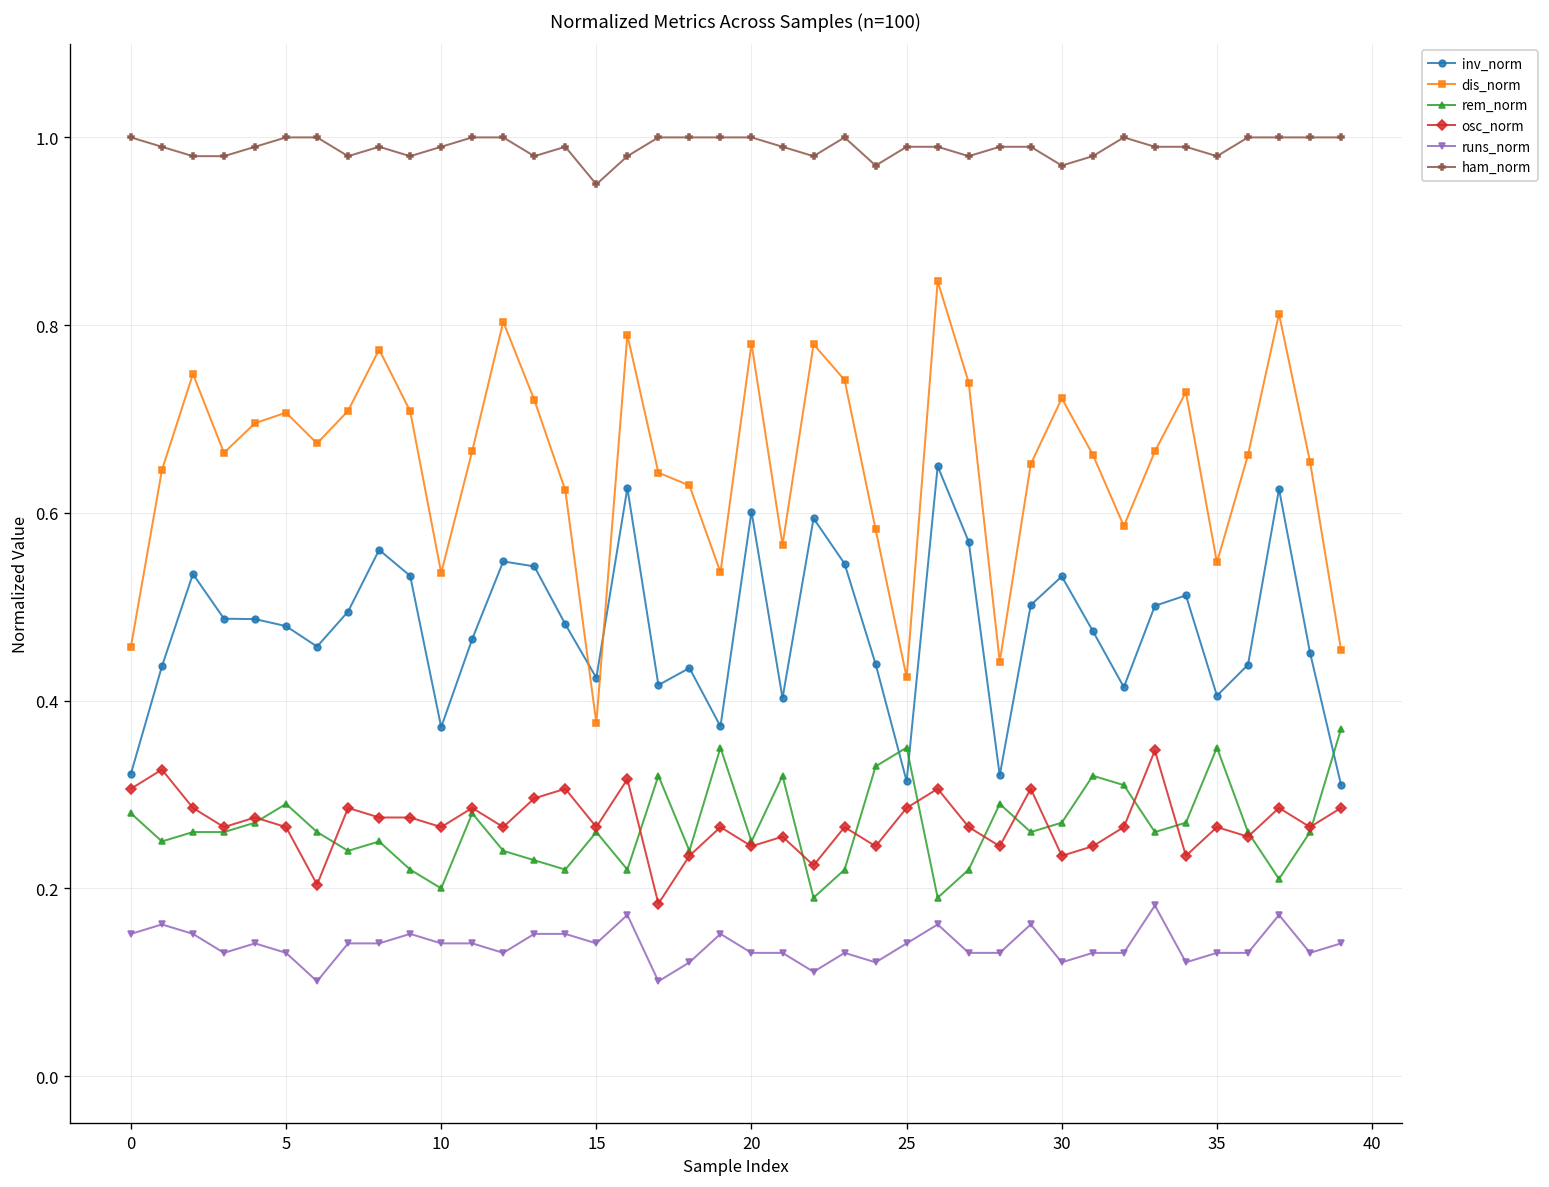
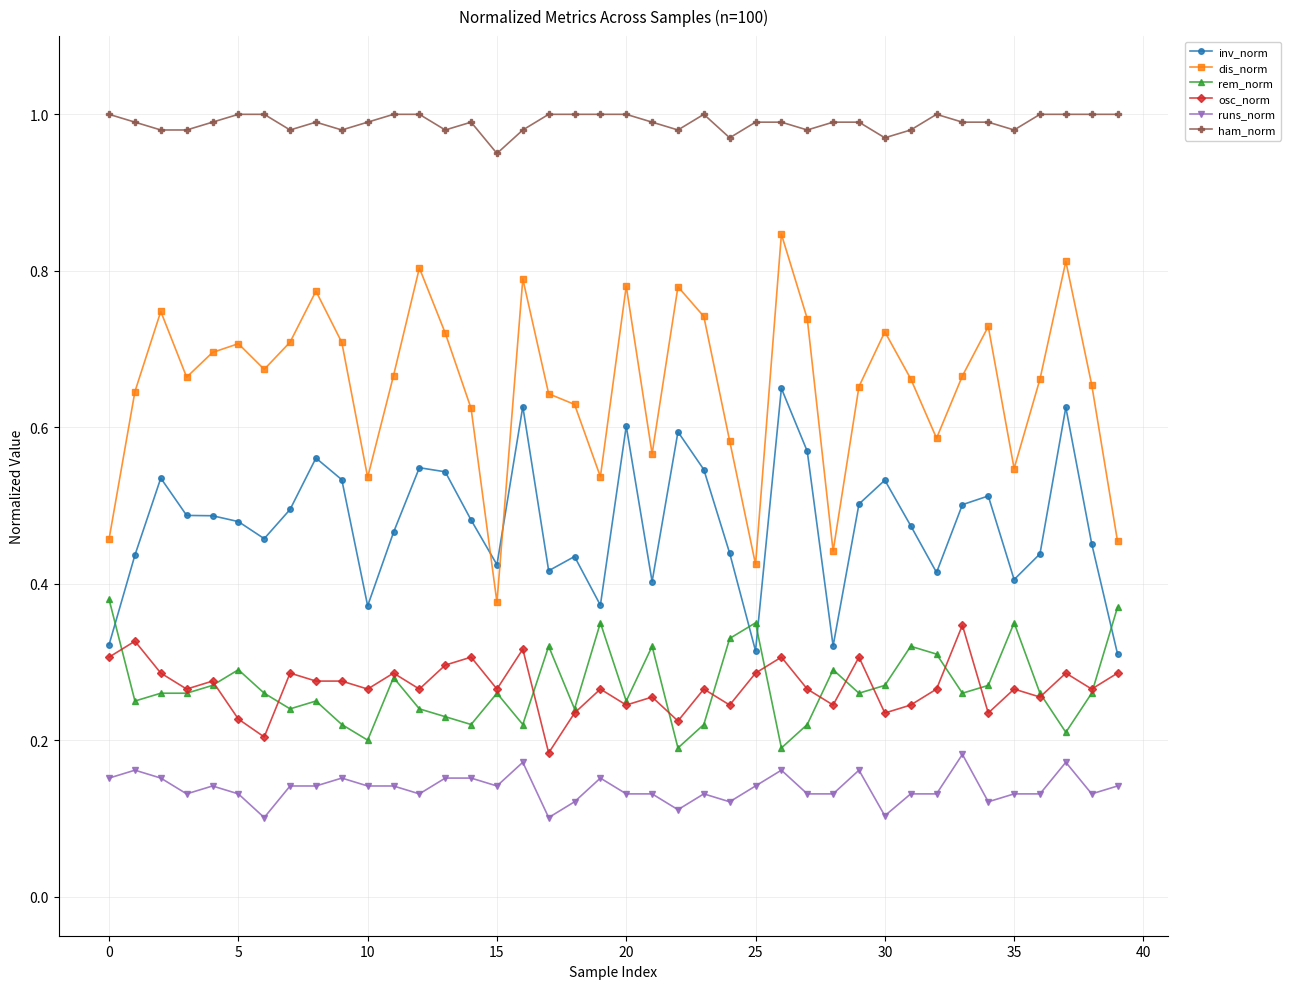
rem_norm, 0: 0.28 -> 0.38
osc_norm, 5: 0.27 -> 0.23
runs_norm, 30: 0.12 -> 0.10
